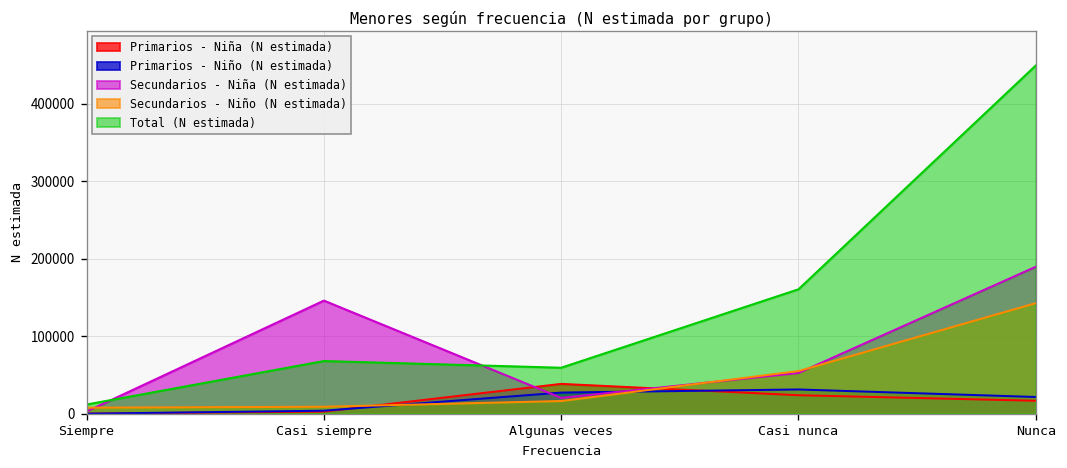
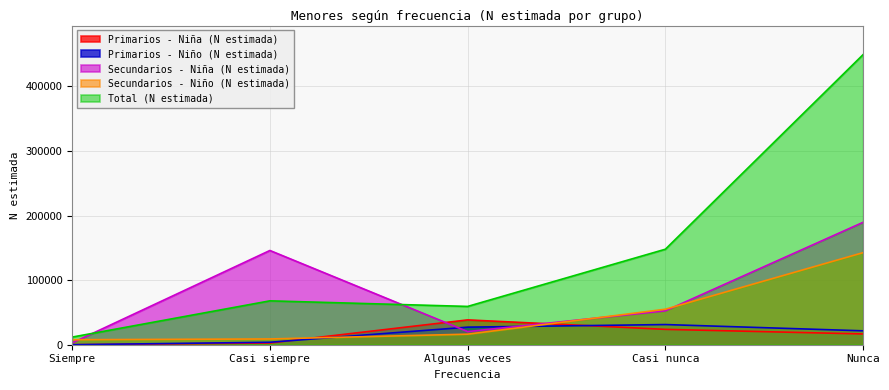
Total (N estimada), Casi nunca: 160000 -> 150000
